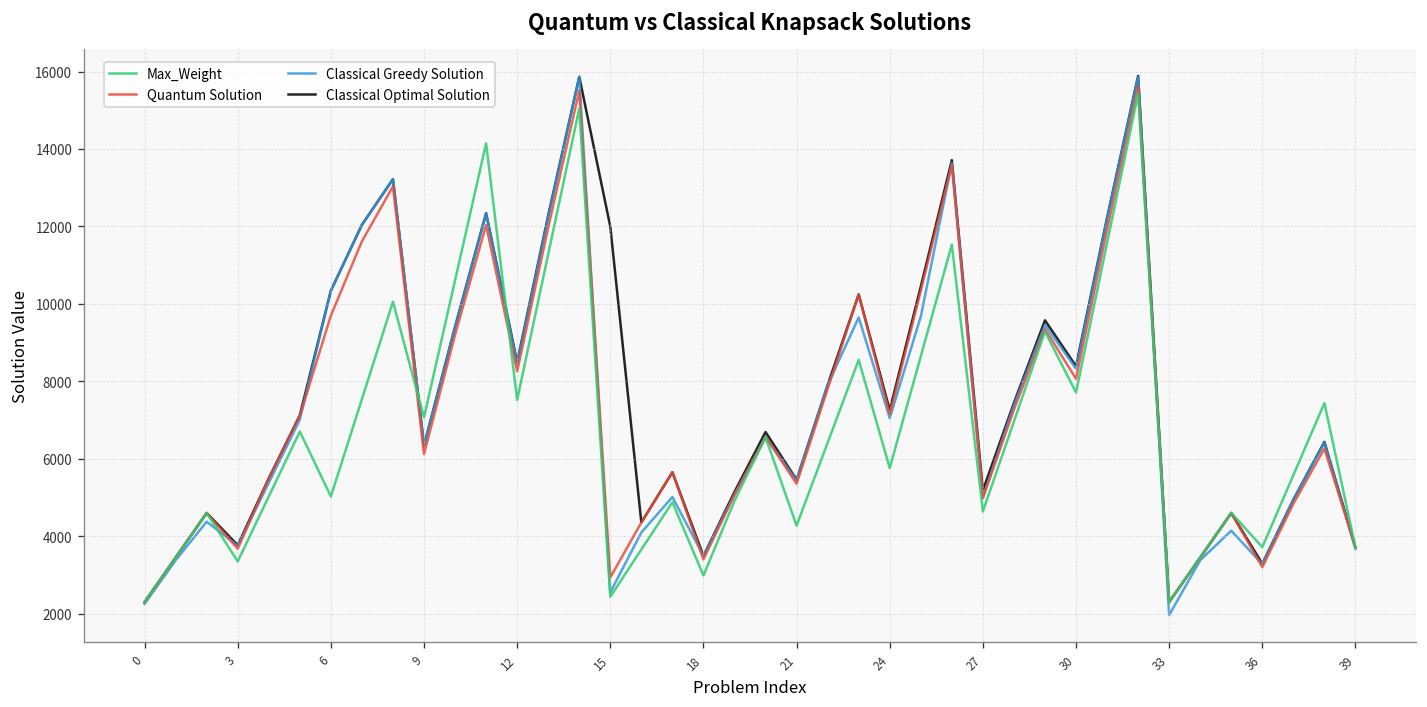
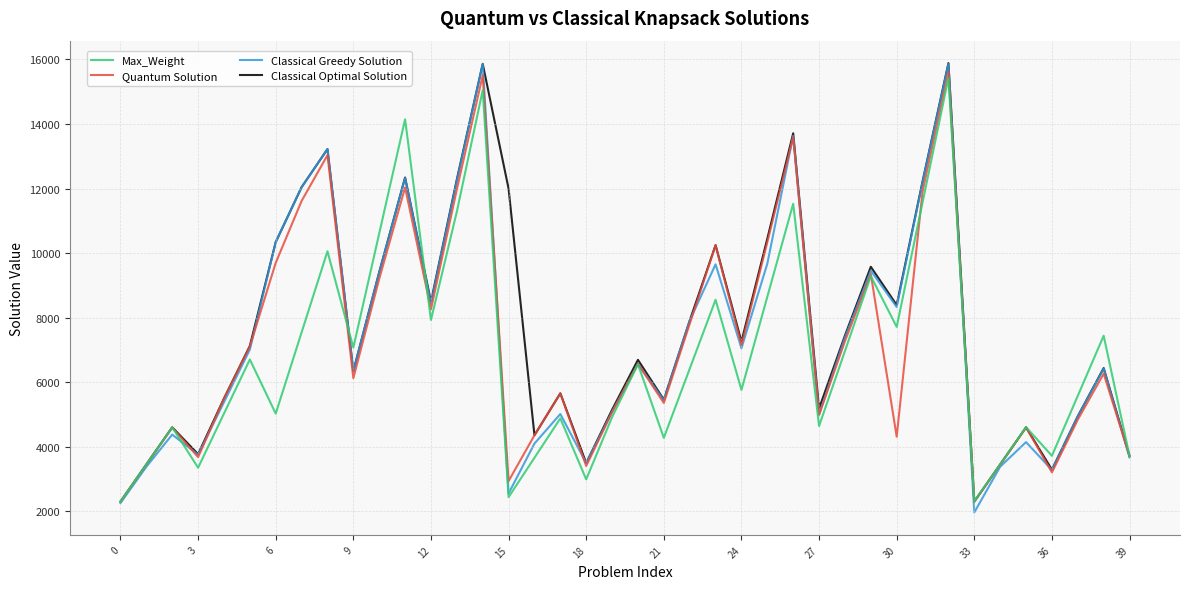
Max_Weight, 12: 7500 -> 7900
Quantum Solution, 30: 8100 -> 4300
